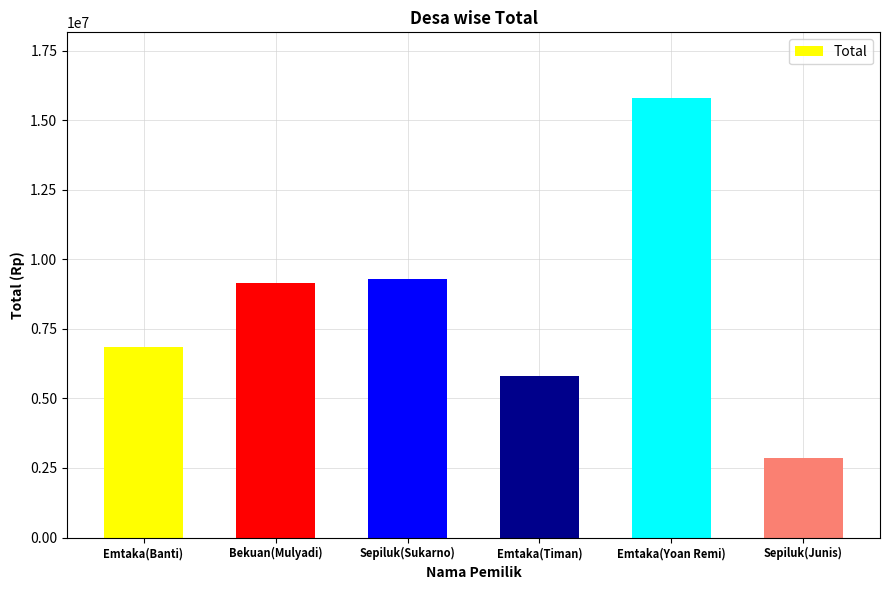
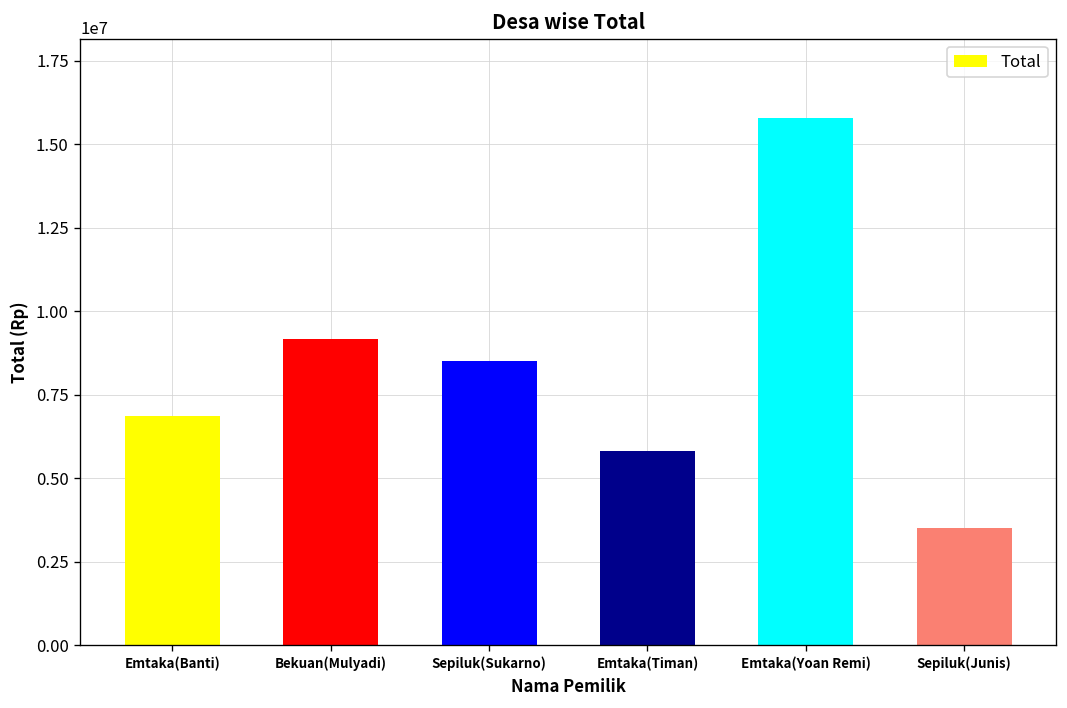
Sepiluk(Sukarno): 9300000 -> 8500000
Sepiluk(Junis): 2900000 -> 3500000
